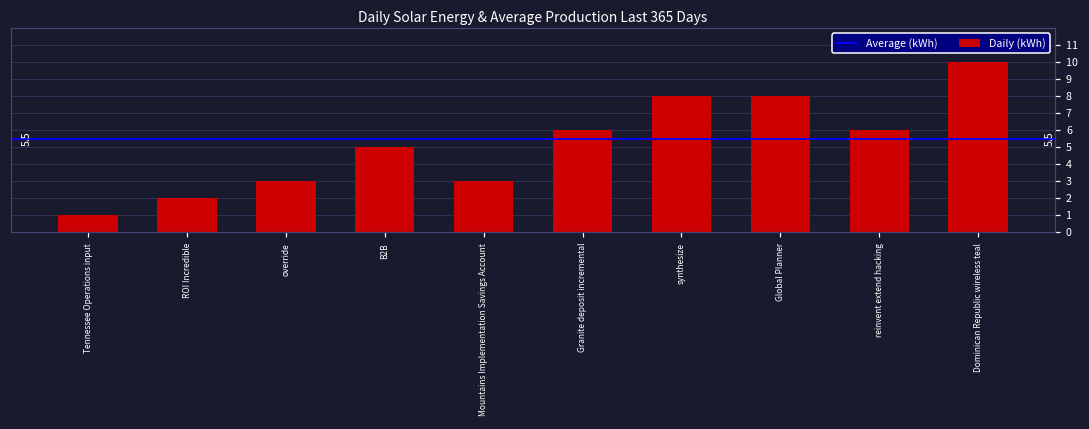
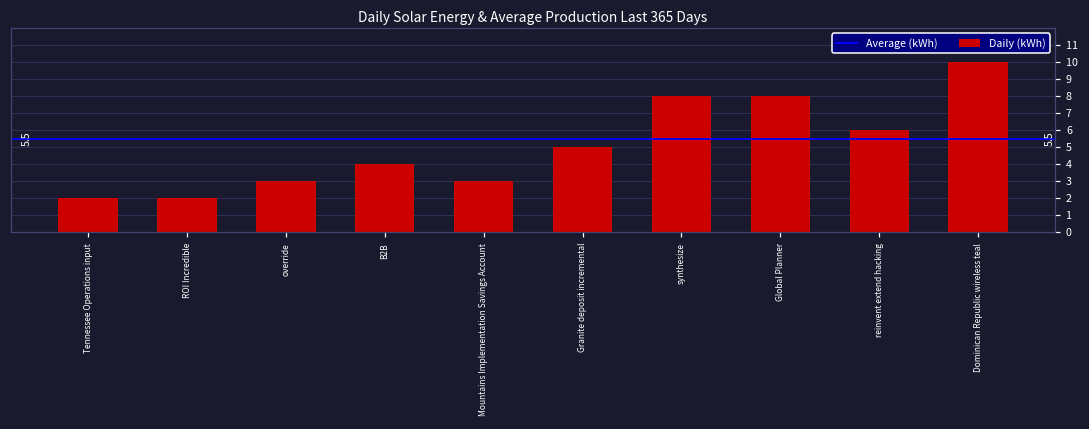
Tennessee Operations input: 1 -> 2
B2B: 5 -> 4
Granite deposit incremental: 6 -> 5
